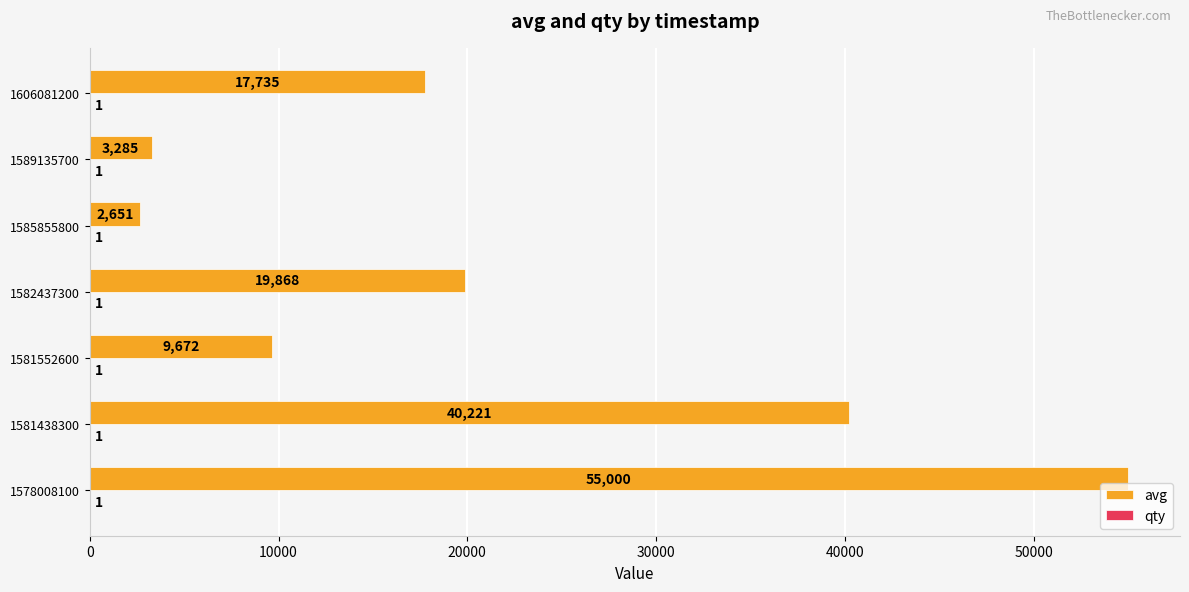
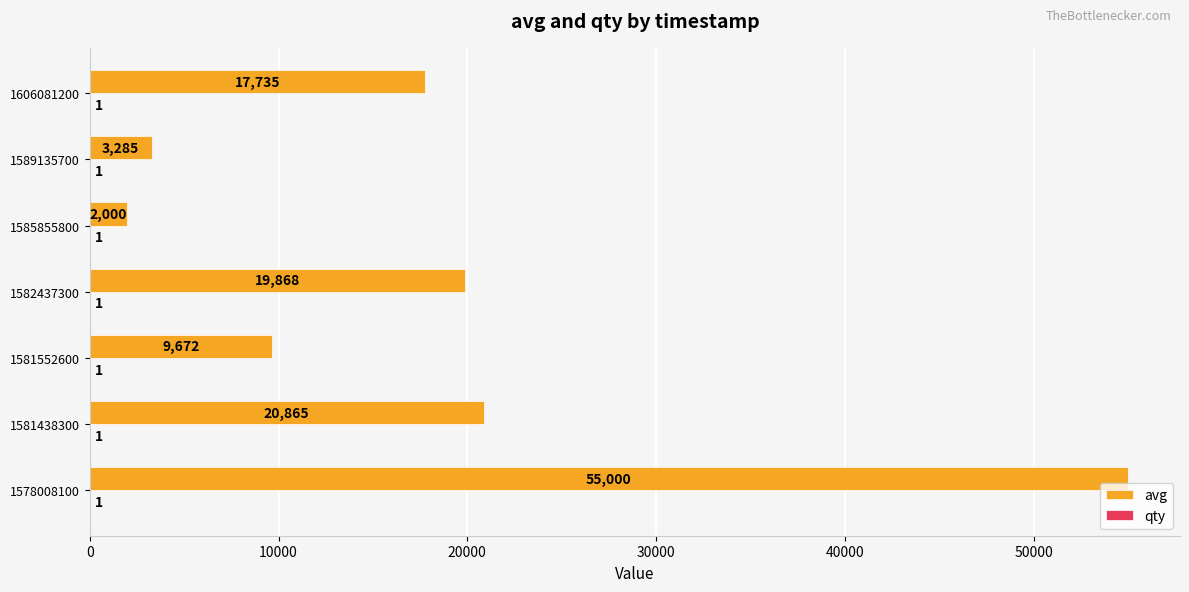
avg, 1585855800: 2,651 -> 2,000
avg, 1581438300: 40,221 -> 20,865
